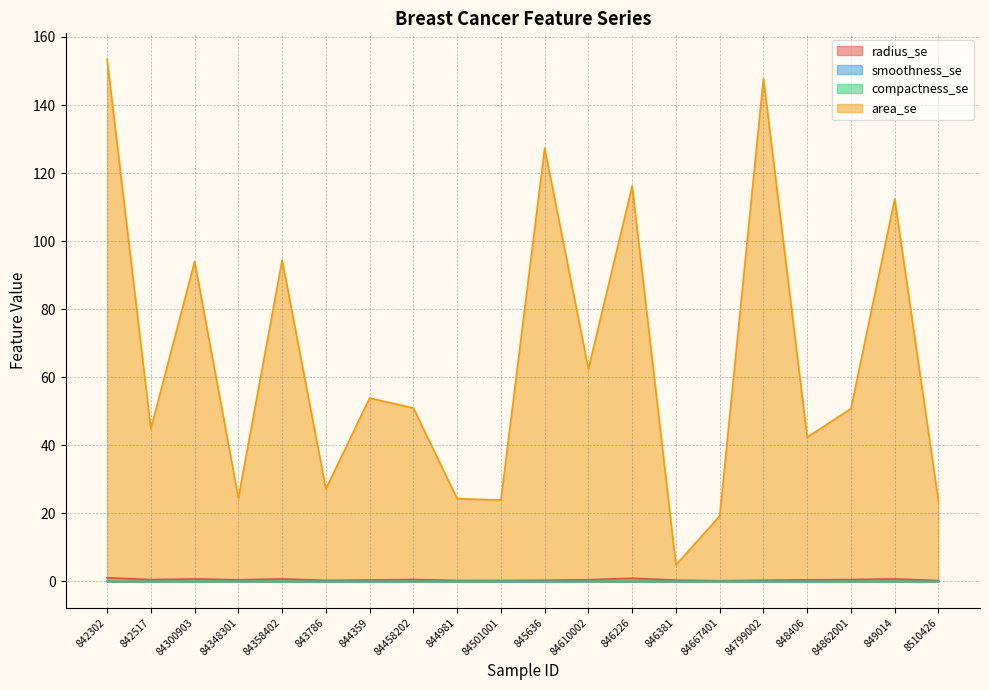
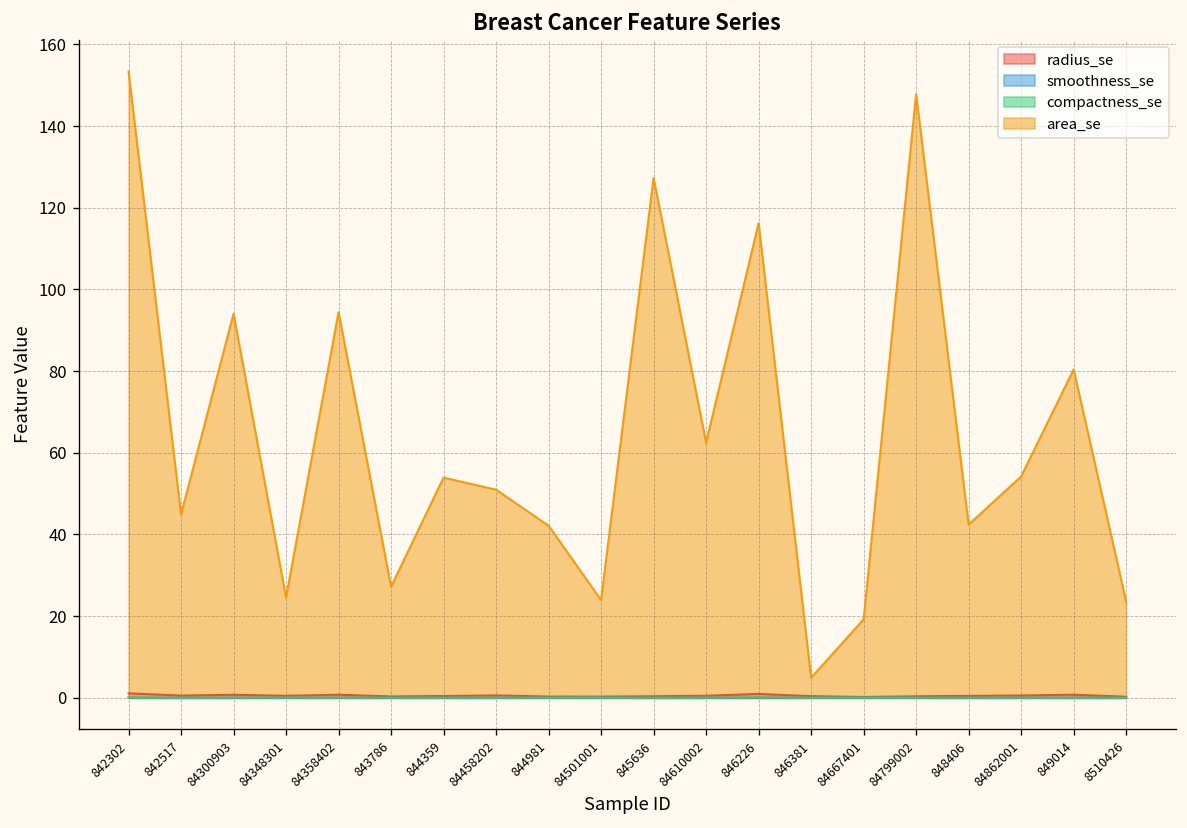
area_se, 844981: 24 -> 42
area_se, 84862001: 51 -> 54
area_se, 849014: 112 -> 80
